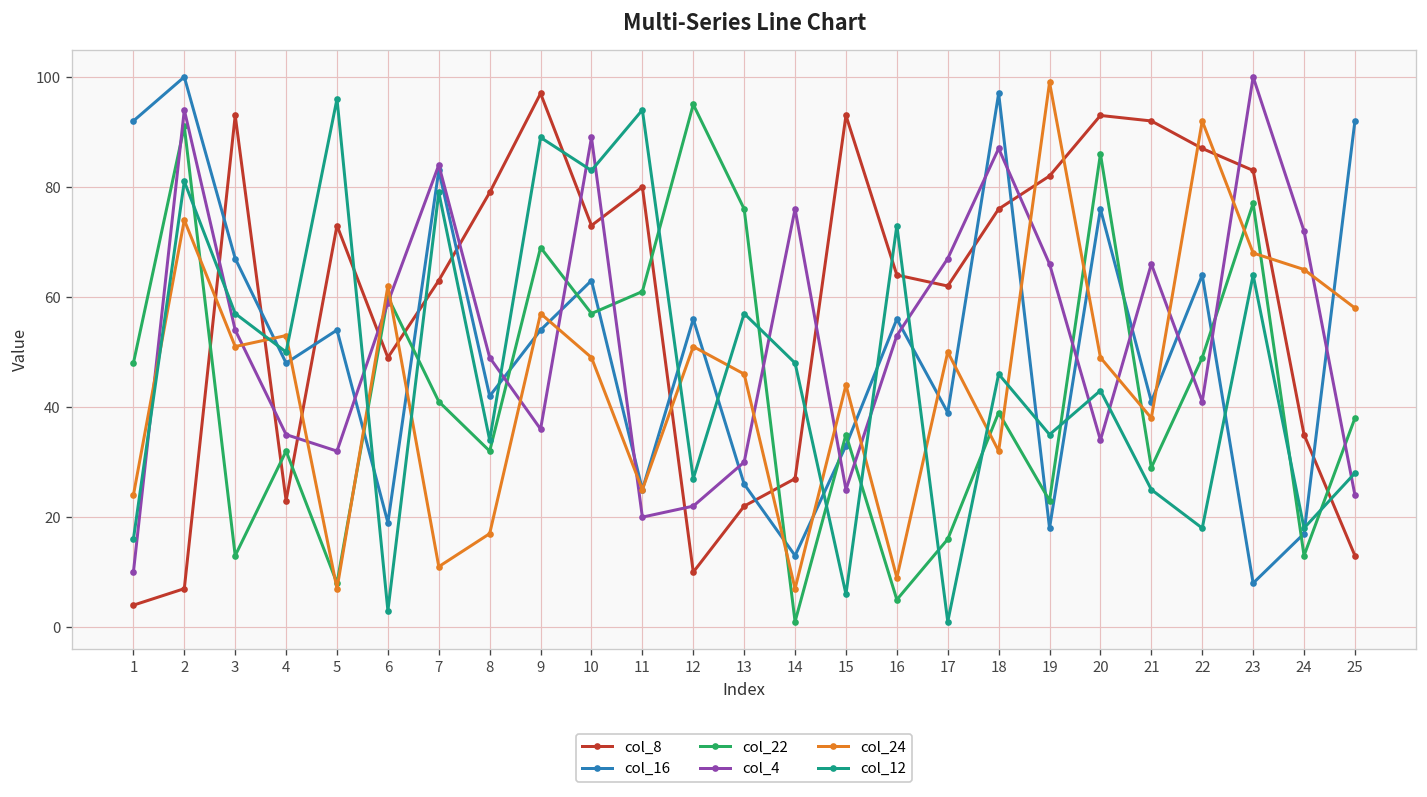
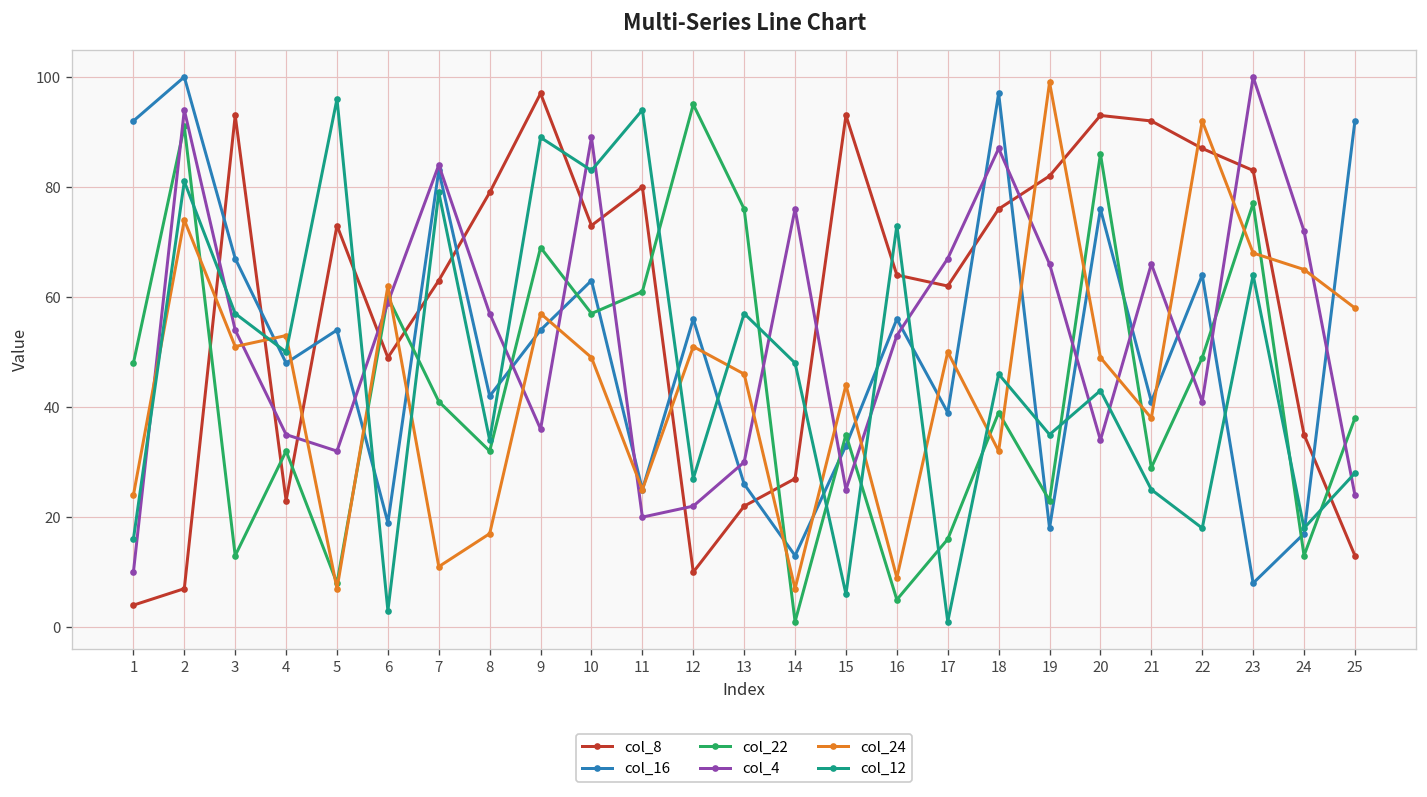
col_4, 8: 49 -> 57
